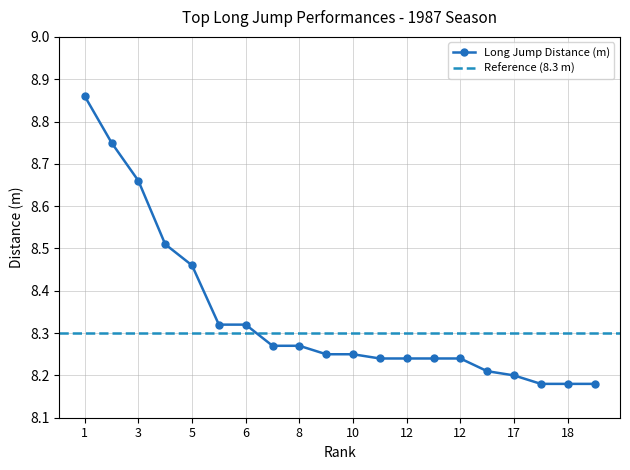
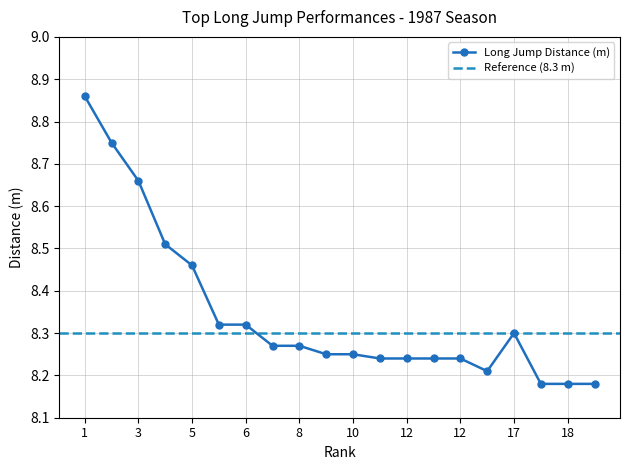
17: 8.2 -> 8.3
